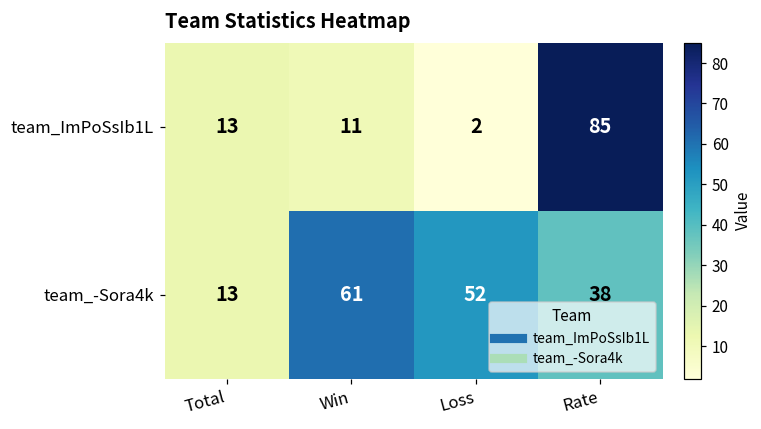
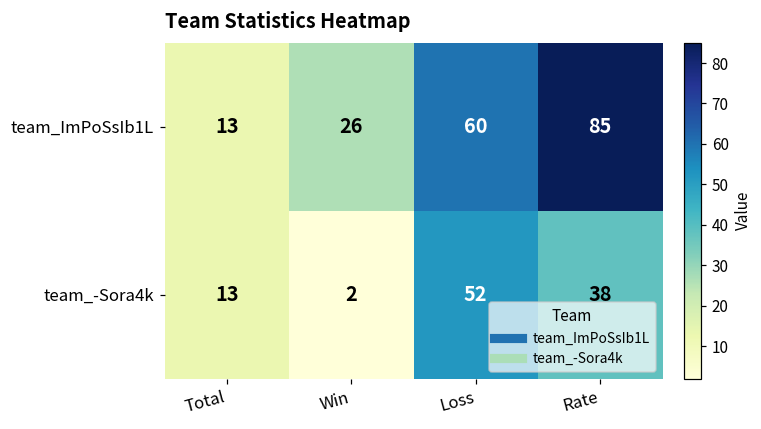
team_ImPoSsIb1L, Win: 11 -> 26
team_ImPoSsIb1L, Loss: 2 -> 60
team_-Sora4k, Win: 61 -> 2
